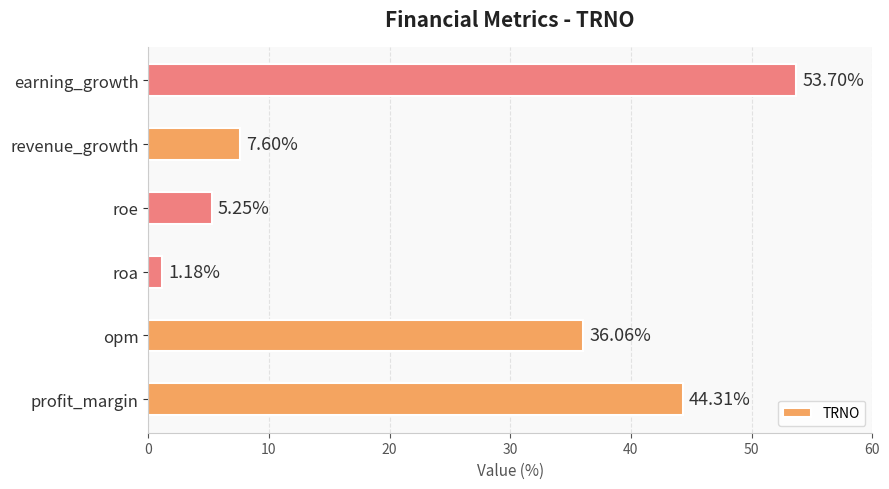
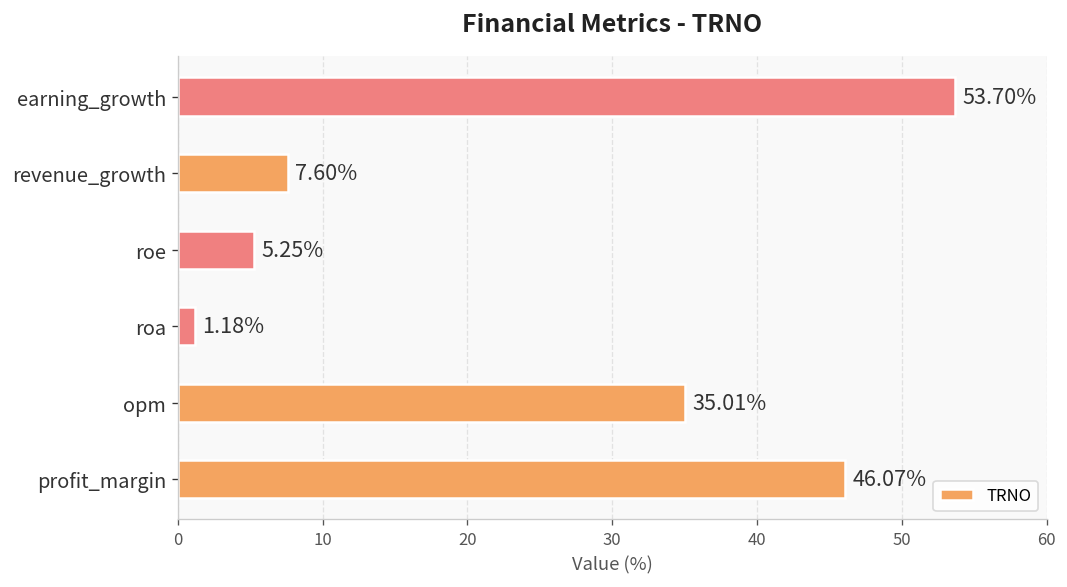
opm: 36.06% -> 35.01%
profit_margin: 44.31% -> 46.07%
